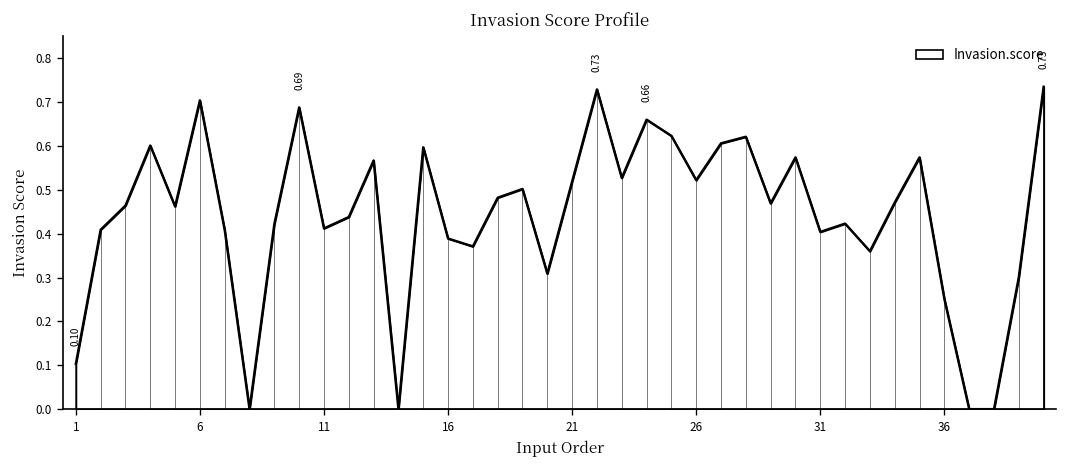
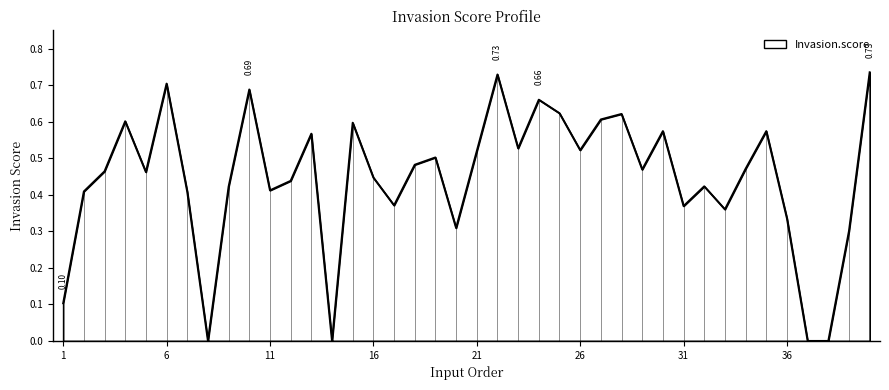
Invasion.score, 16: 0.39 -> 0.45
Invasion.score, 31: 0.40 -> 0.37
Invasion.score, 36: 0.25 -> 0.34
